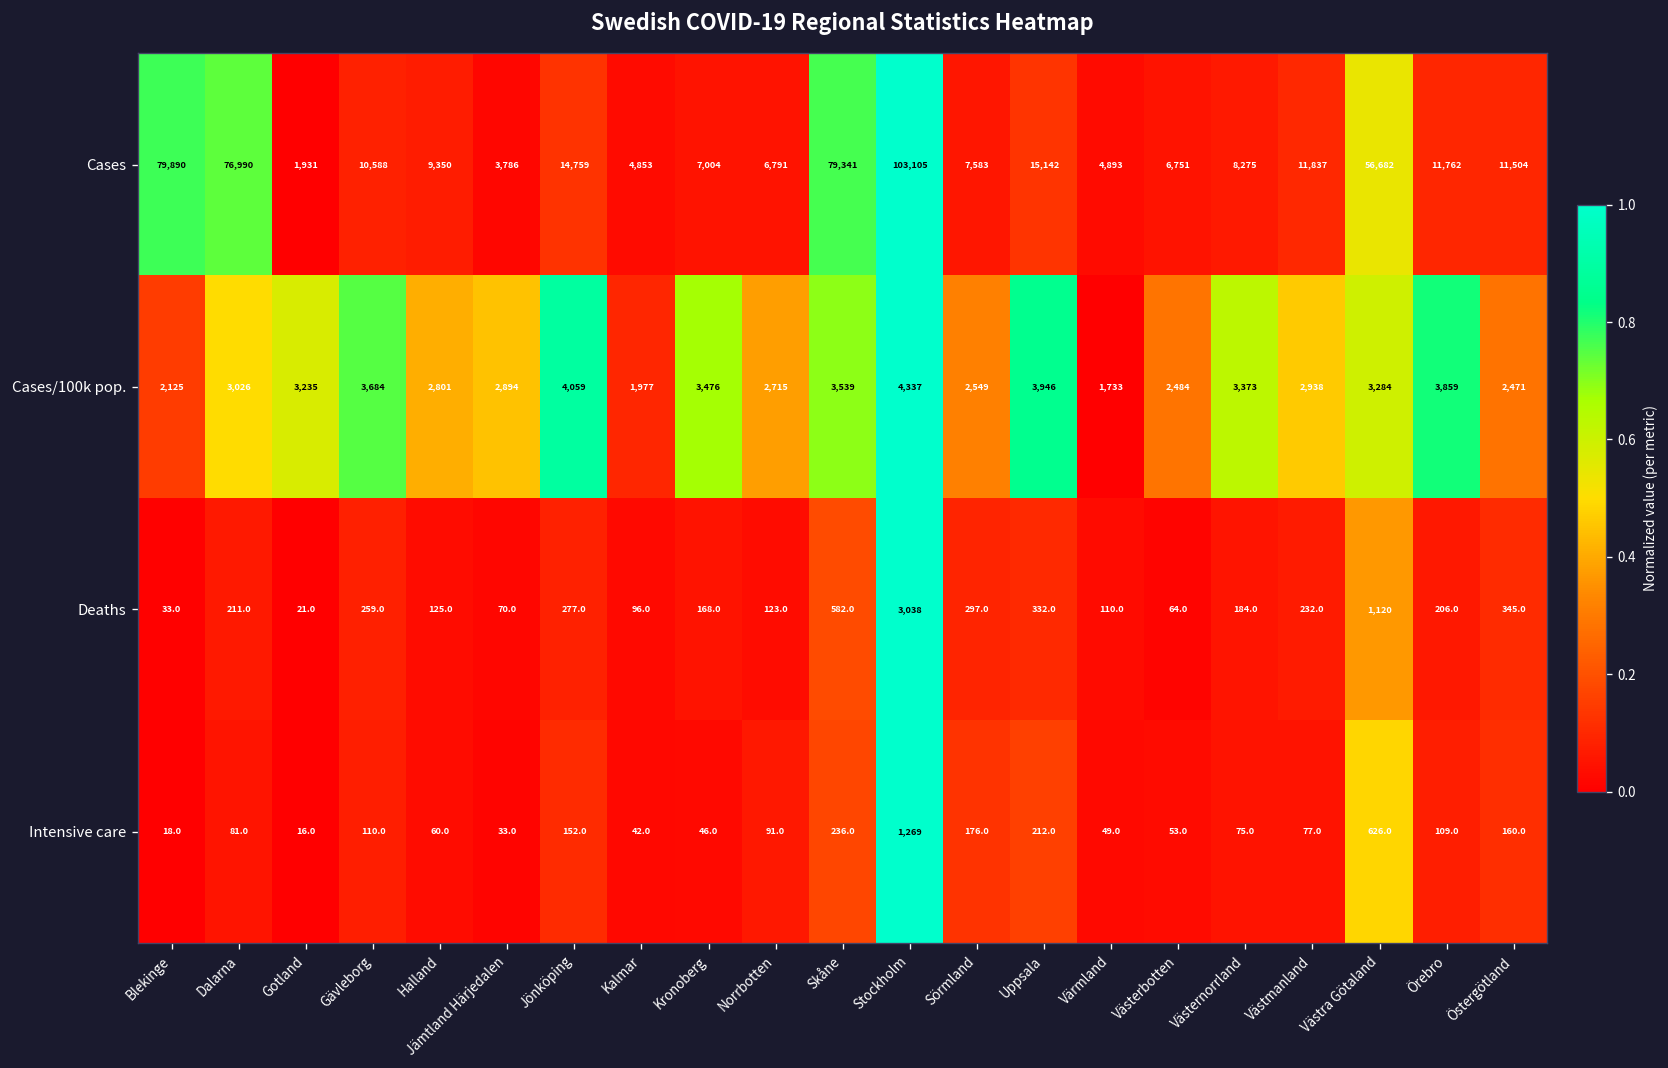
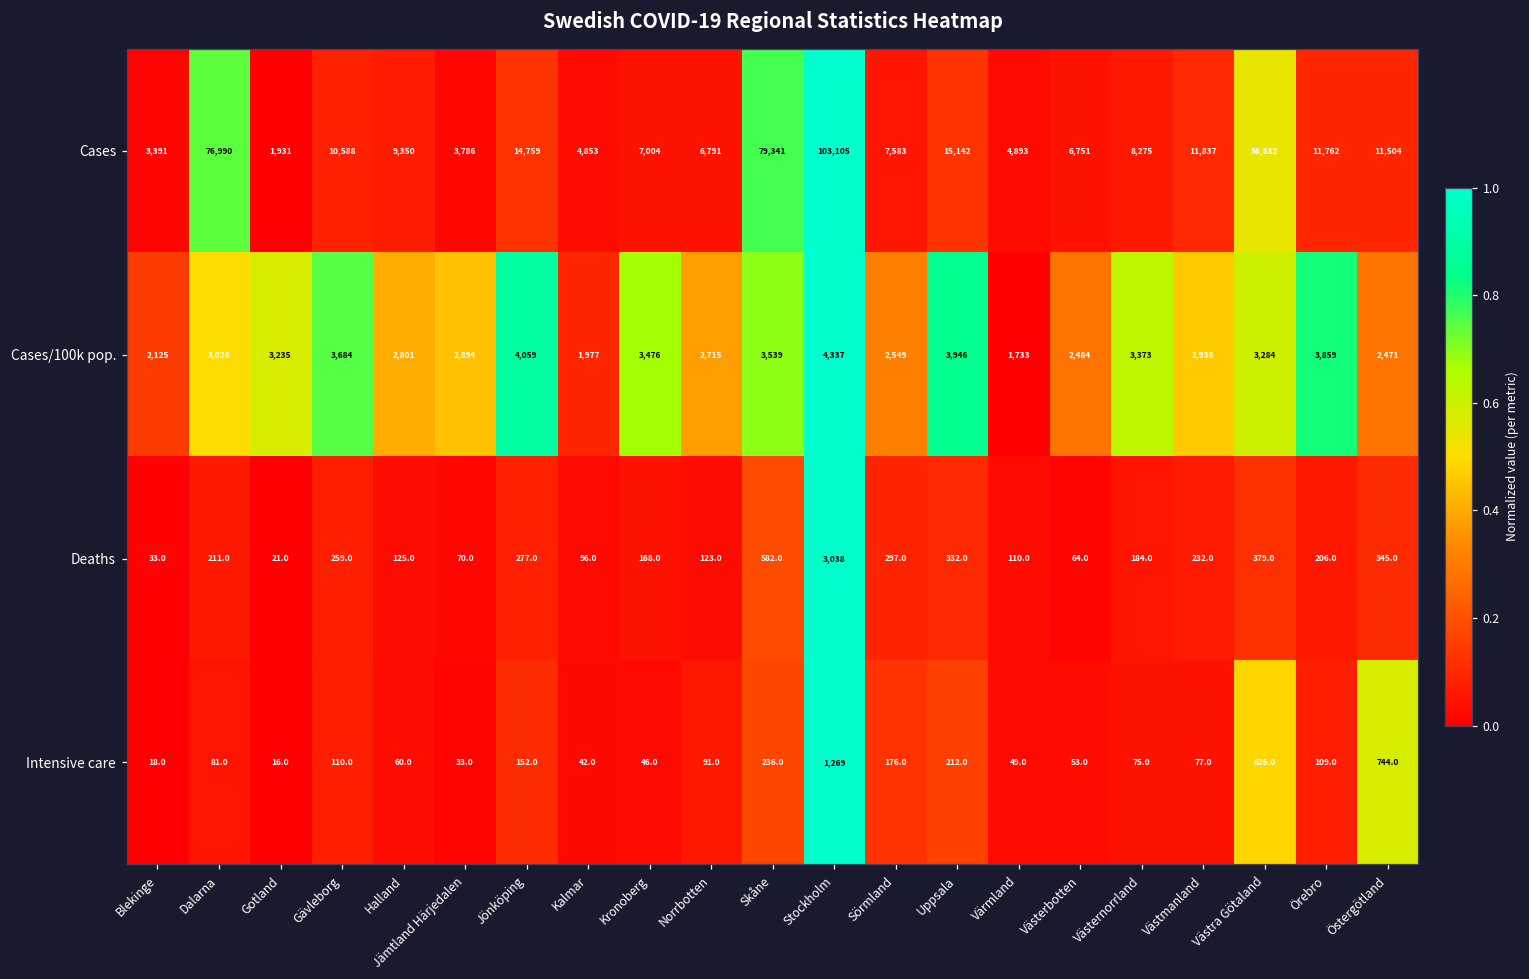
Cases, Blekinge: 79,890 -> 3,391
Deaths, Västra Götaland: 1,120 -> 379.0
Intensive care, Östergötland: 160.0 -> 744.0
